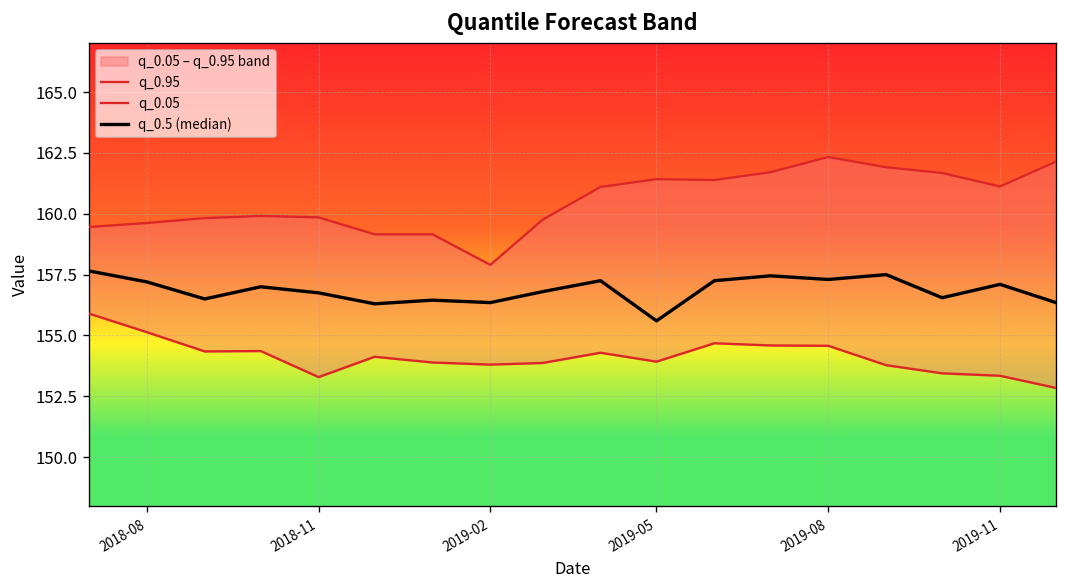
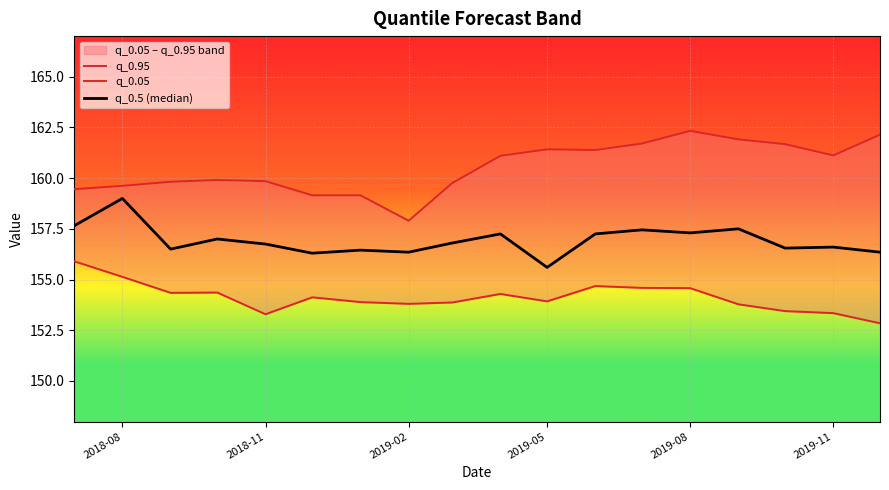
q_0.5 (median), 2018-08: 157.2 -> 159.0
q_0.5 (median), 2019-11: 157.1 -> 156.6
